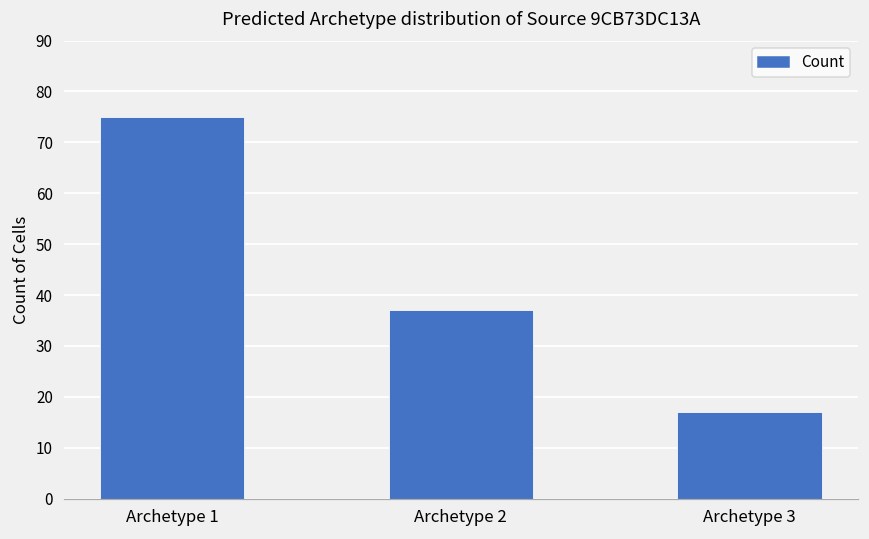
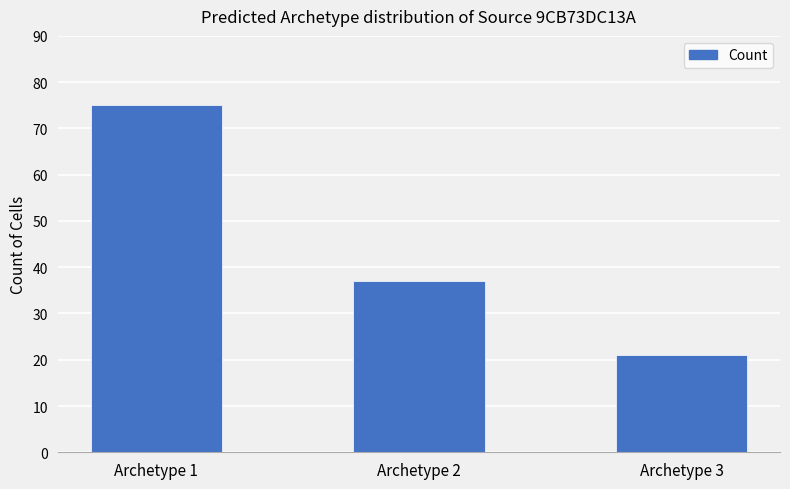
Archetype 3: 17 -> 21
